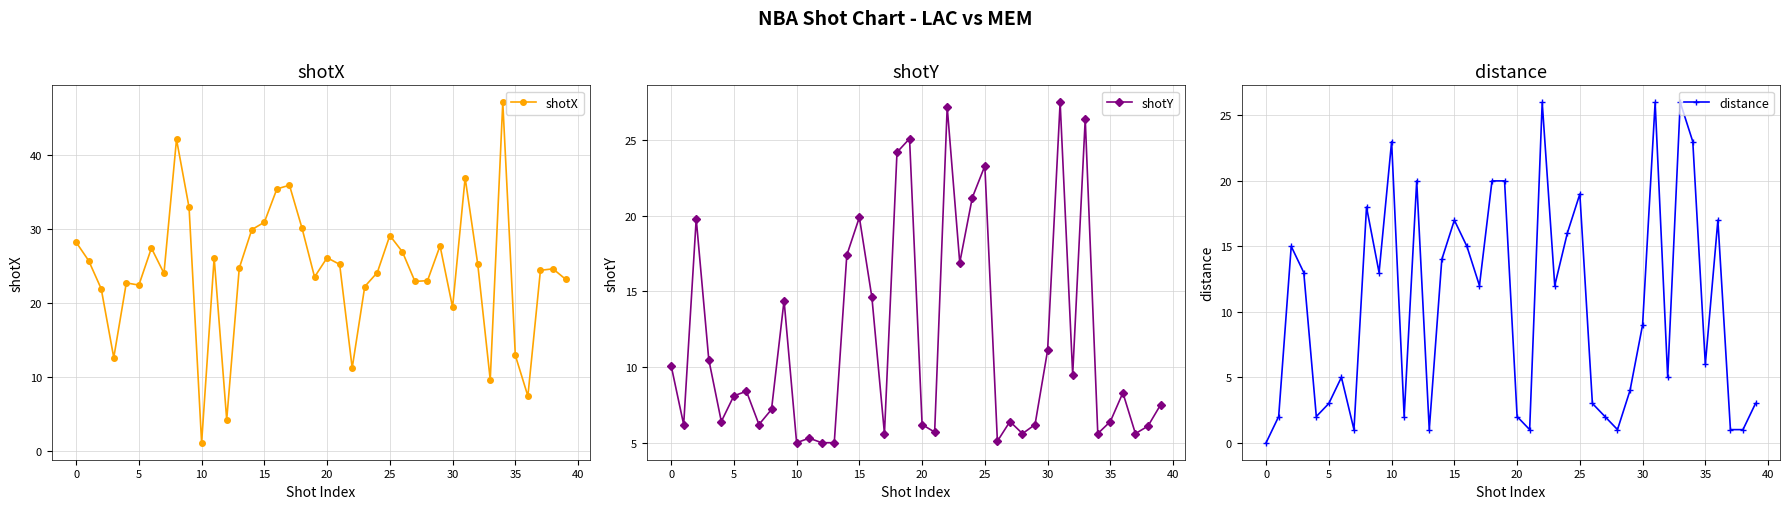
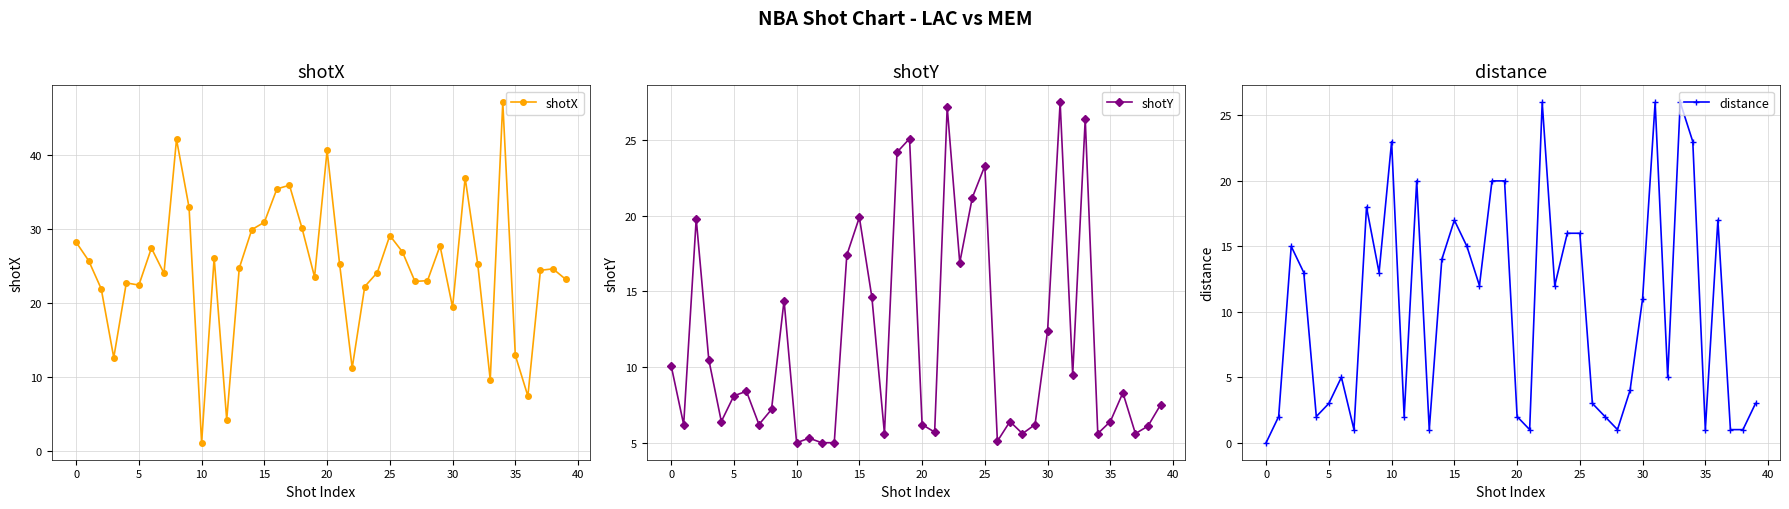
shotX, 20: 26 -> 41
shotY, 30: 11.1 -> 12.4
distance, 25: 19 -> 16
distance, 30: 9 -> 11
distance, 35: 6 -> 1
